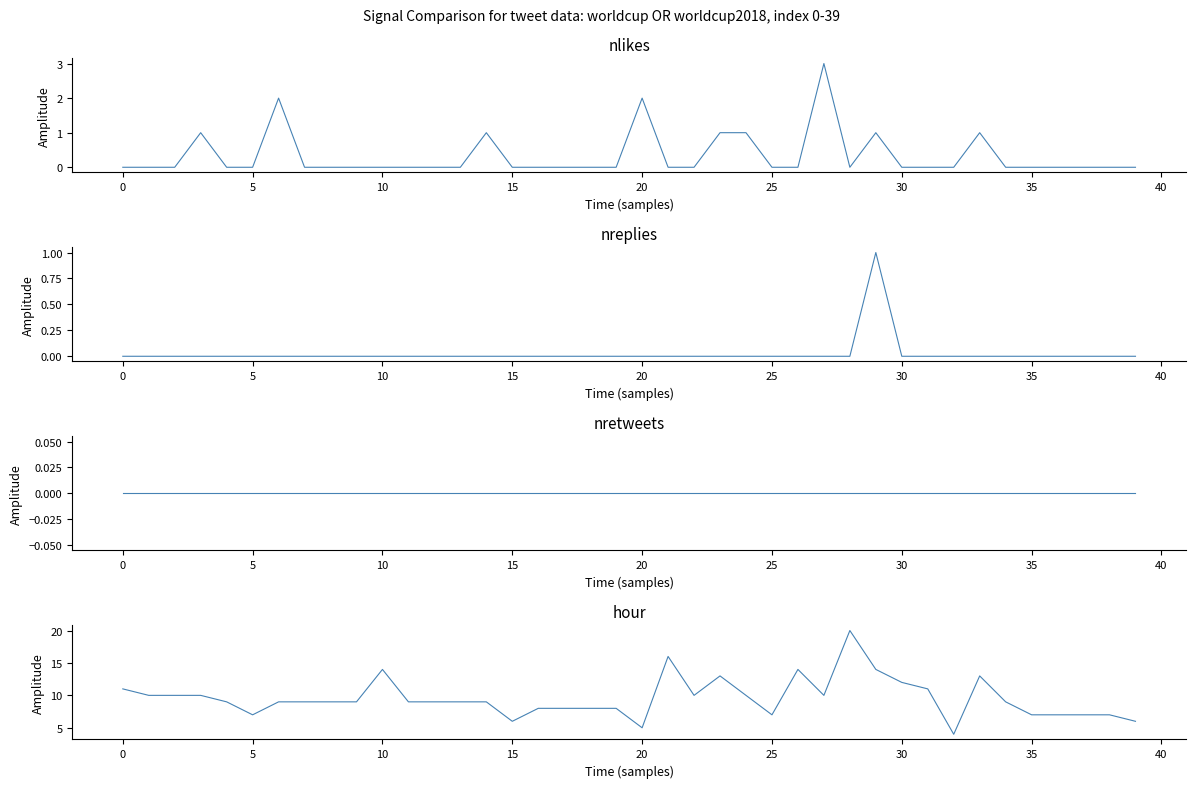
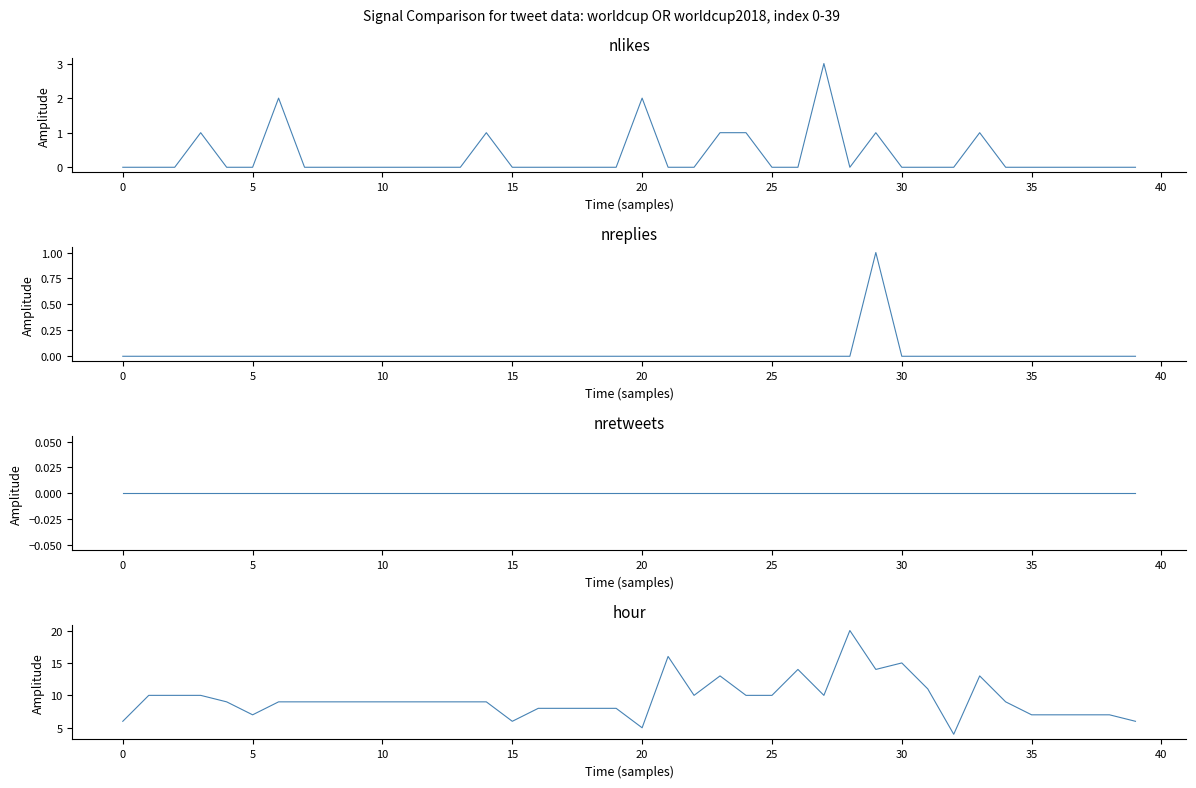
hour, 0: 11 -> 6
hour, 10: 14 -> 9
hour, 25: 7 -> 10
hour, 30: 12 -> 15
